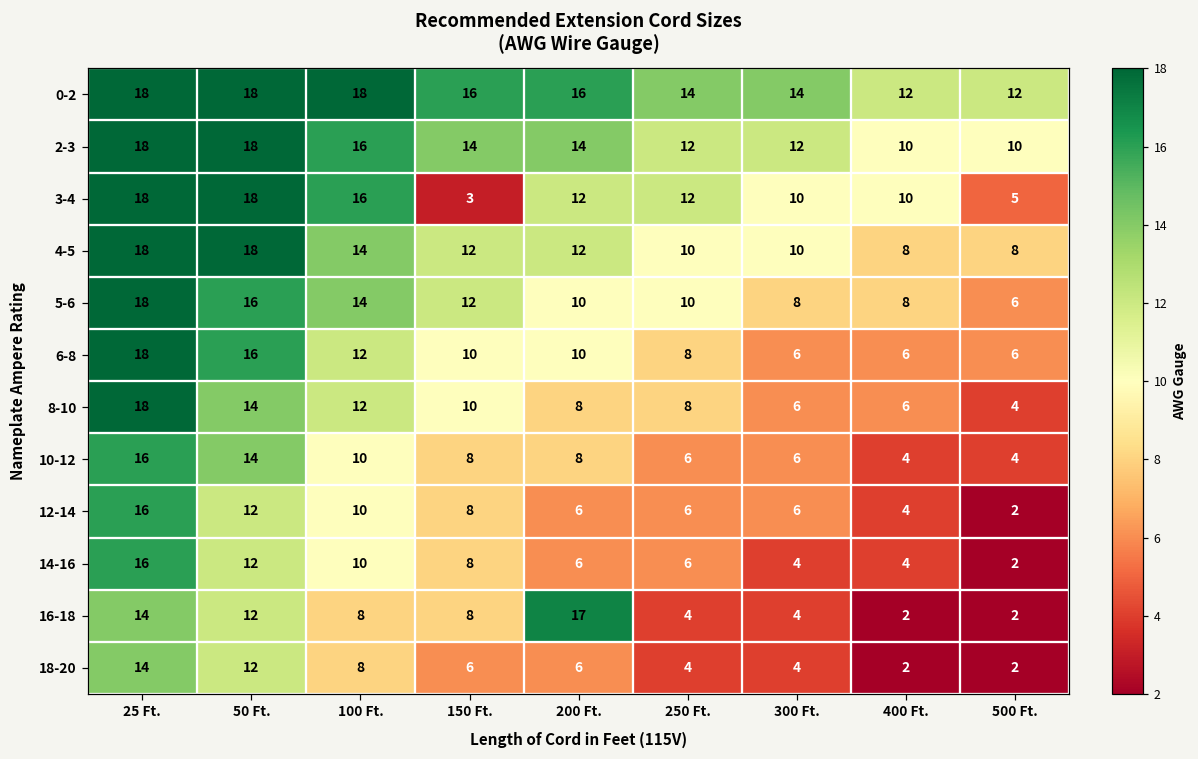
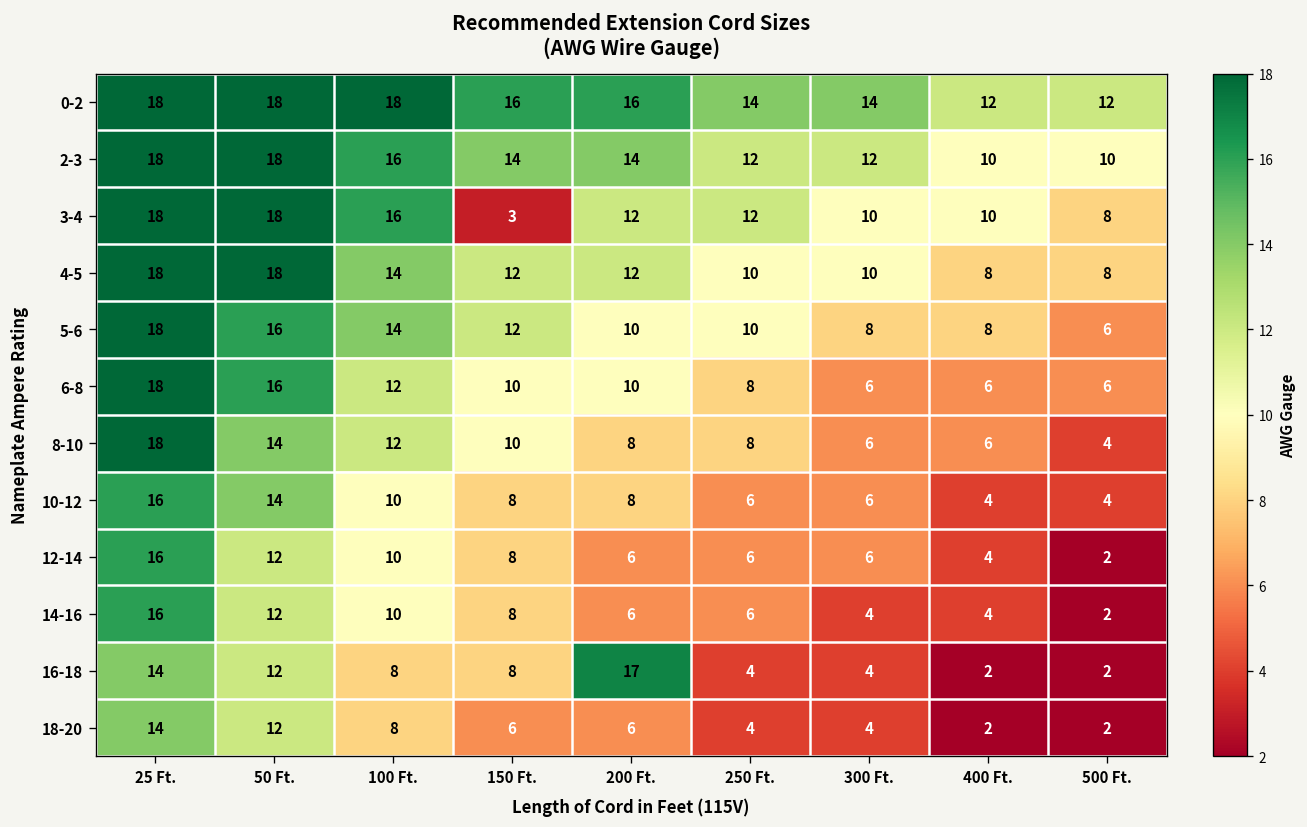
3-4, 500 Ft.: 5 -> 8
